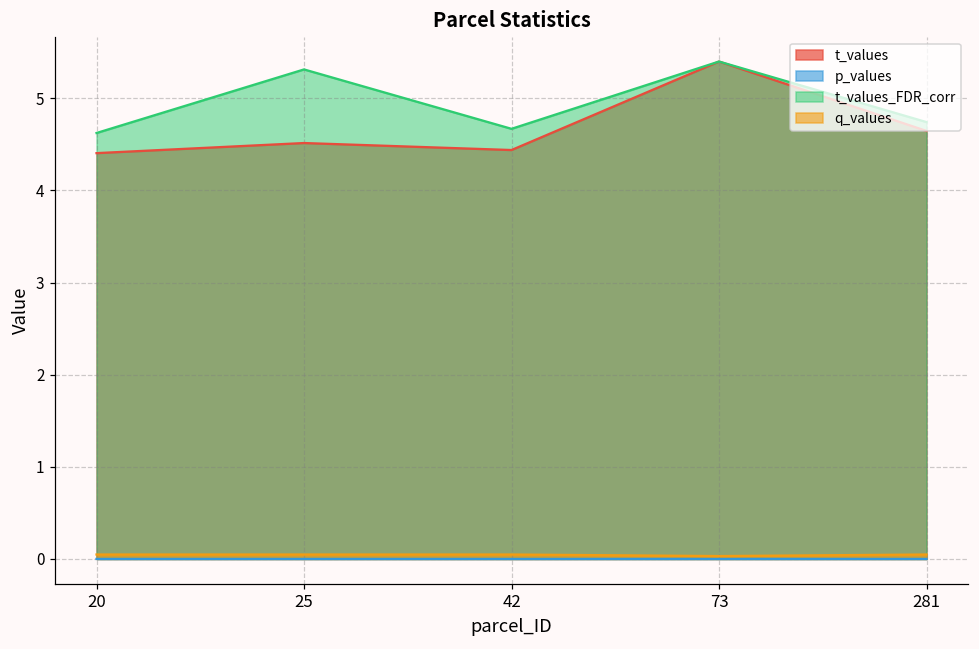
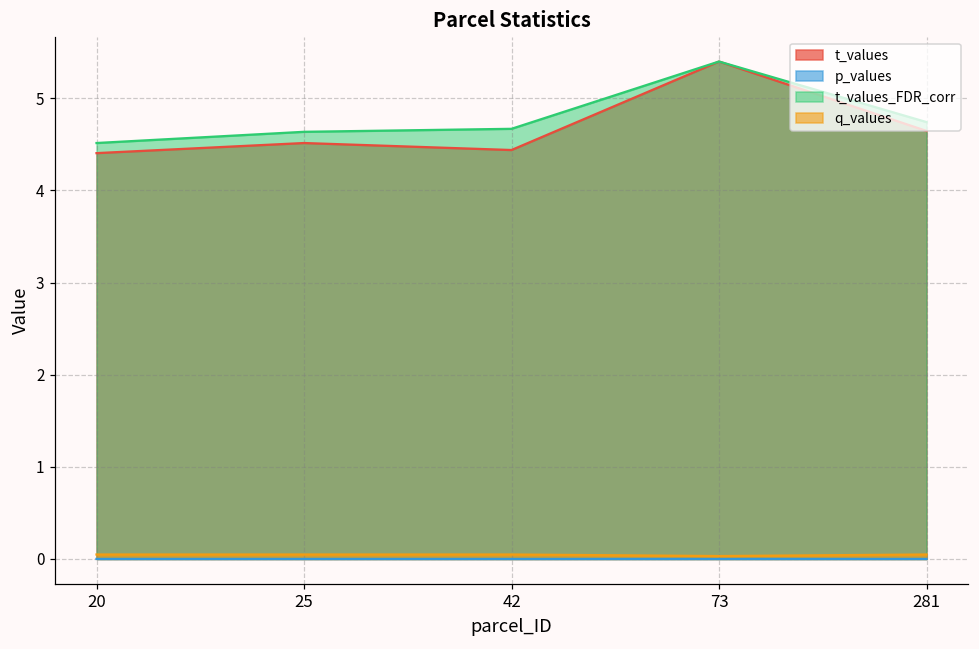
t_values_FDR_corr, 20: 4.6 -> 4.5
t_values_FDR_corr, 25: 5.3 -> 4.6
